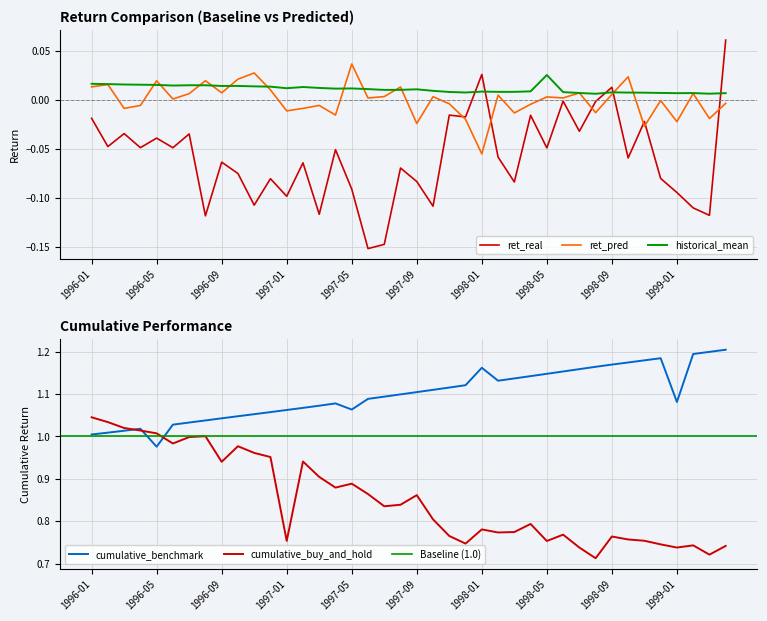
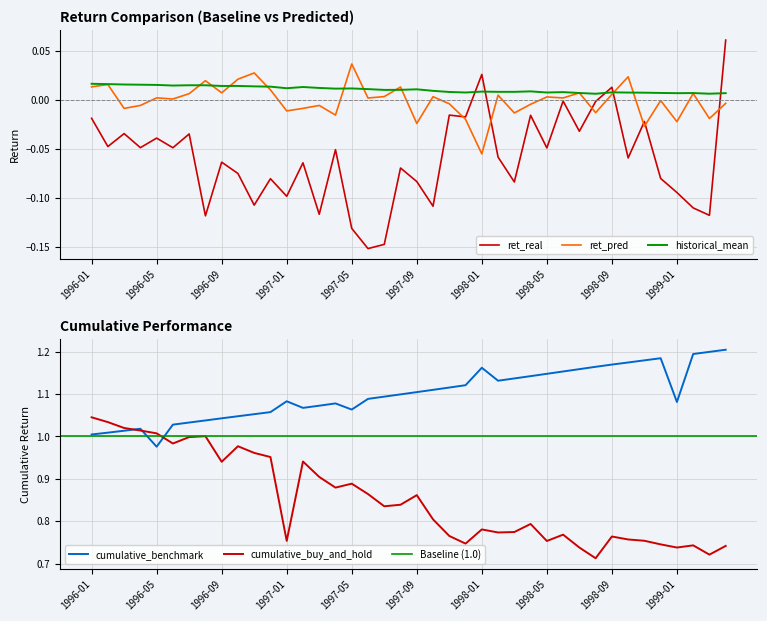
Return Comparison (Baseline vs Predicted), ret_pred, 1996-05: 0.02 -> 0.00
Return Comparison (Baseline vs Predicted), ret_real, 1997-05: -0.09 -> -0.13
Return Comparison (Baseline vs Predicted), historical_mean, 1998-05: 0.03 -> 0.01
Cumulative Performance, cumulative_benchmark, 1997-01: 1.06 -> 1.08
